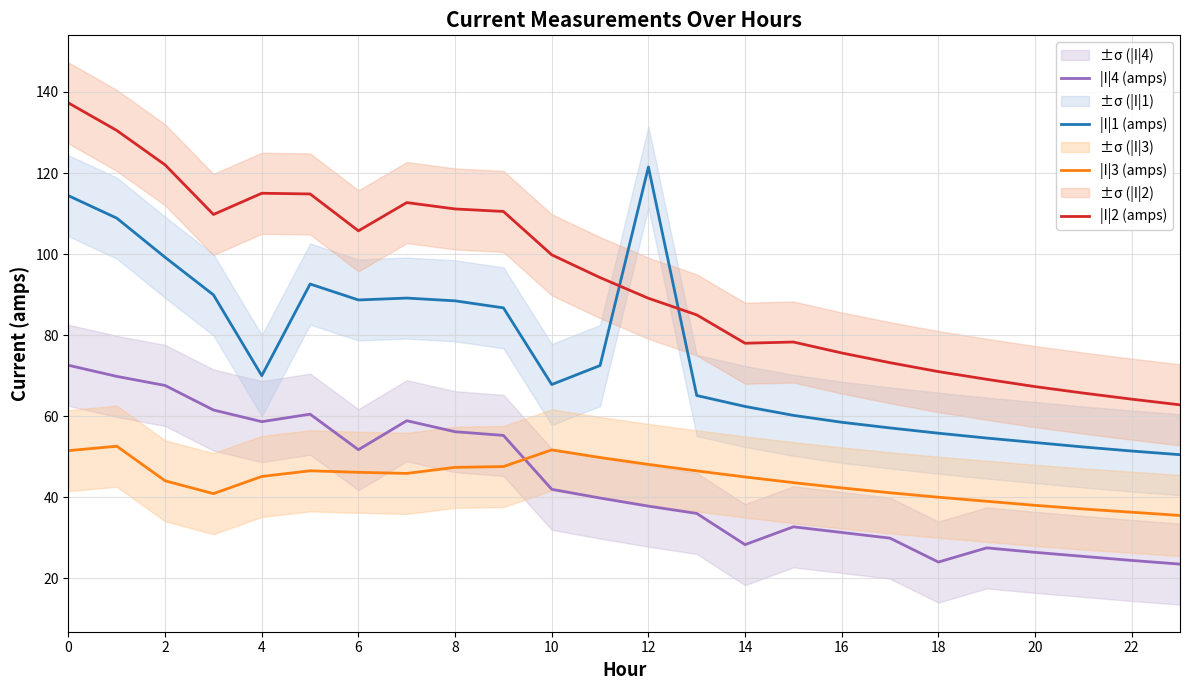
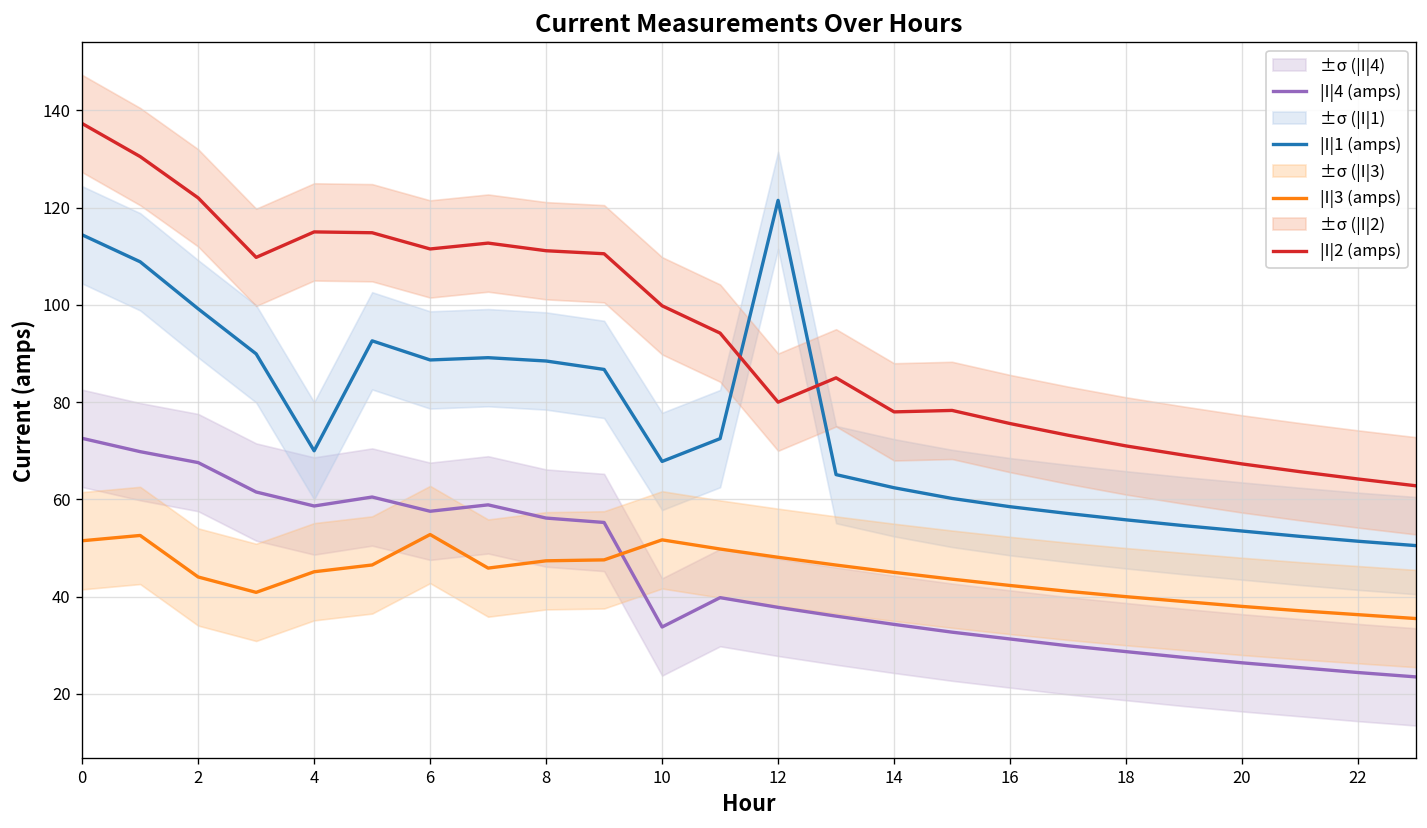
|I|4 (amps), 6: 52 -> 58
|I|3 (amps), 6: 46 -> 53
|I|2 (amps), 6: 106 -> 112
|I|4 (amps), 10: 42 -> 34
|I|2 (amps), 12: 89 -> 80
|I|4 (amps), 14: 28 -> 34
|I|4 (amps), 18: 24 -> 29
